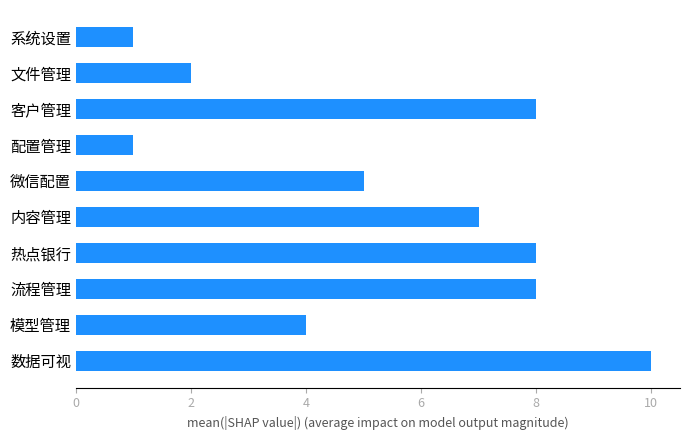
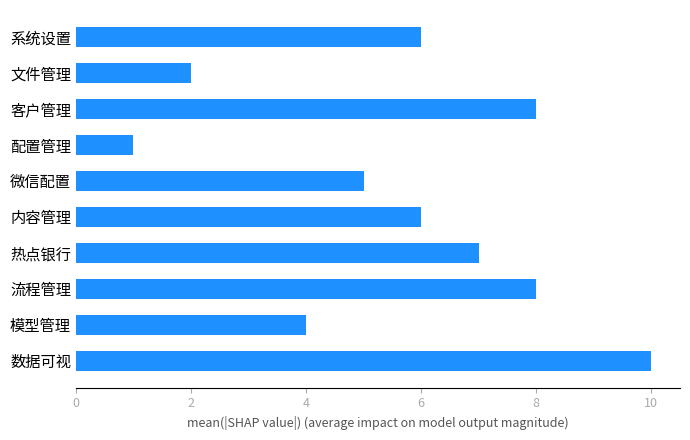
系统设置: 1 -> 6
内容管理: 7 -> 6
热点银行: 8 -> 7
